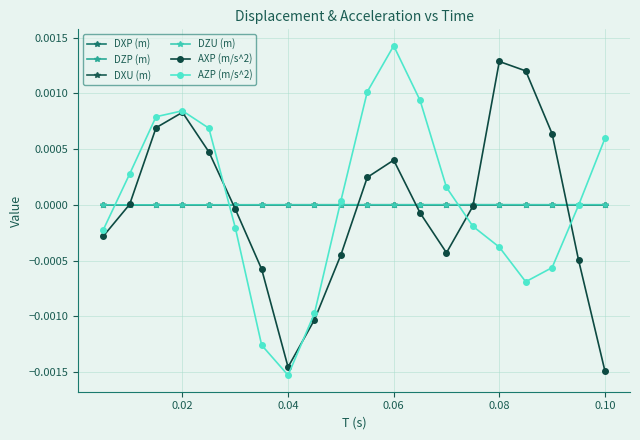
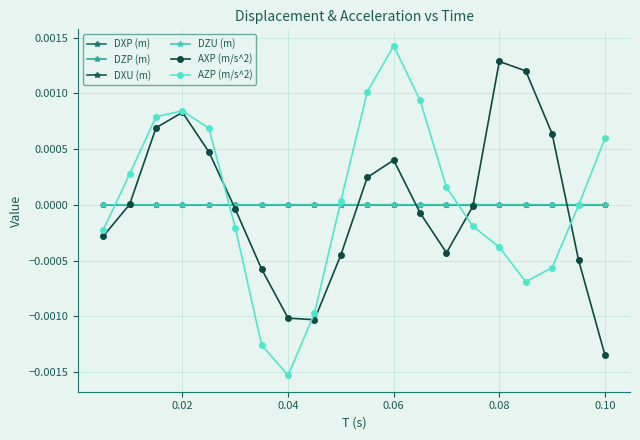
AXP (m/s^2), 0.04: -0.00146 -> -0.00102
AXP (m/s^2), 0.10: -0.00149 -> -0.00135
